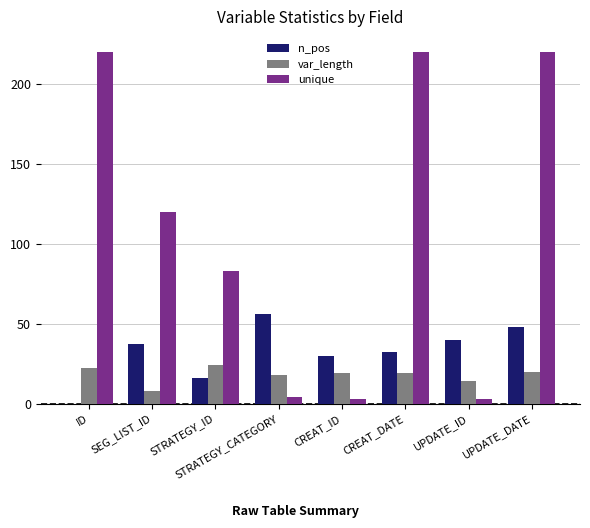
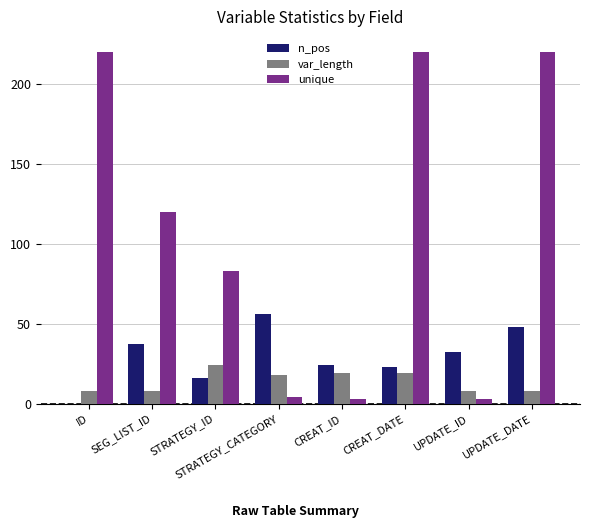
var_length, ID: 22 -> 8
n_pos, CREAT_ID: 30 -> 24
n_pos, CREAT_DATE: 32 -> 23
n_pos, UPDATE_ID: 40 -> 32
var_length, UPDATE_ID: 14 -> 8
var_length, UPDATE_DATE: 20 -> 8
